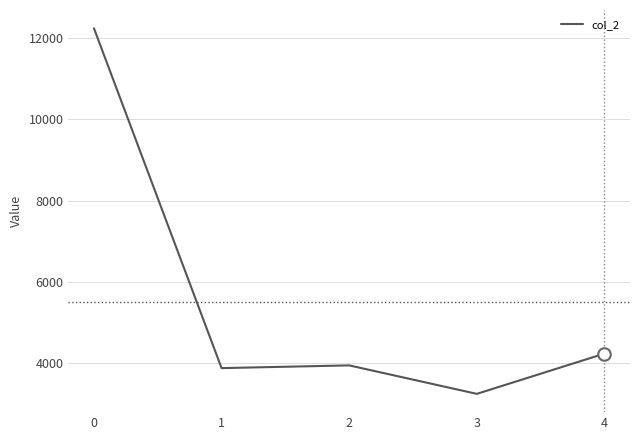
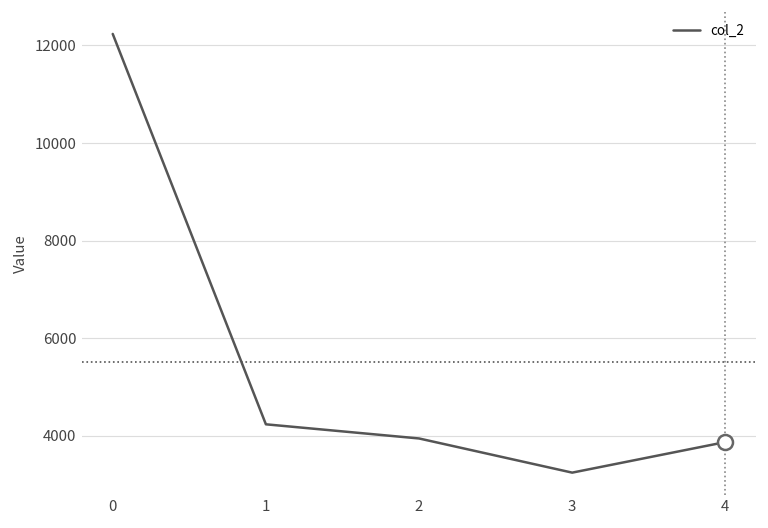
col_2, 1: 3900 -> 4200
col_2, 4: 4200 -> 3900
